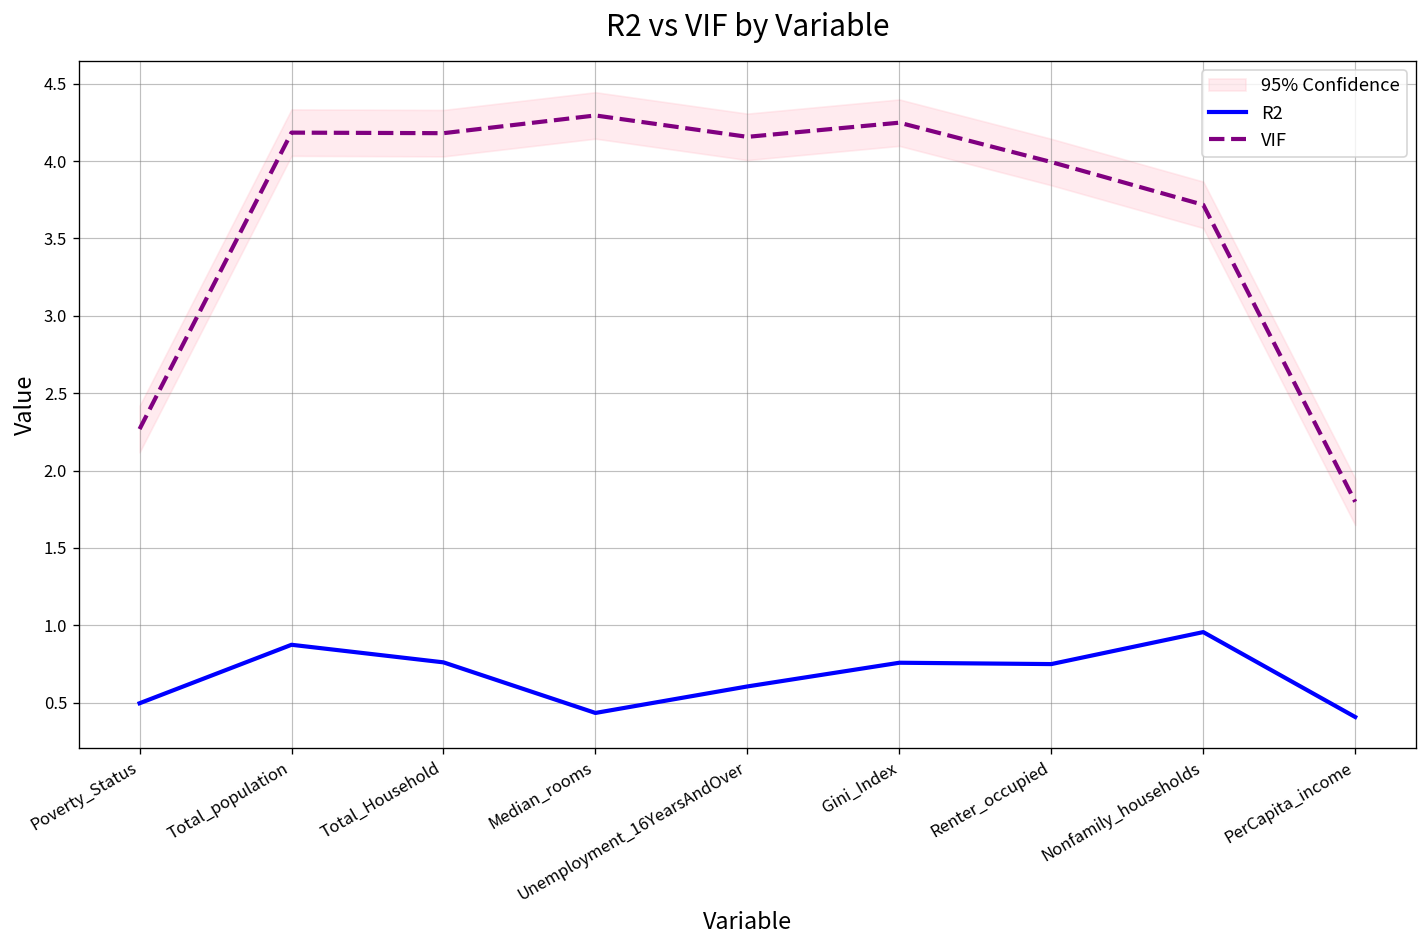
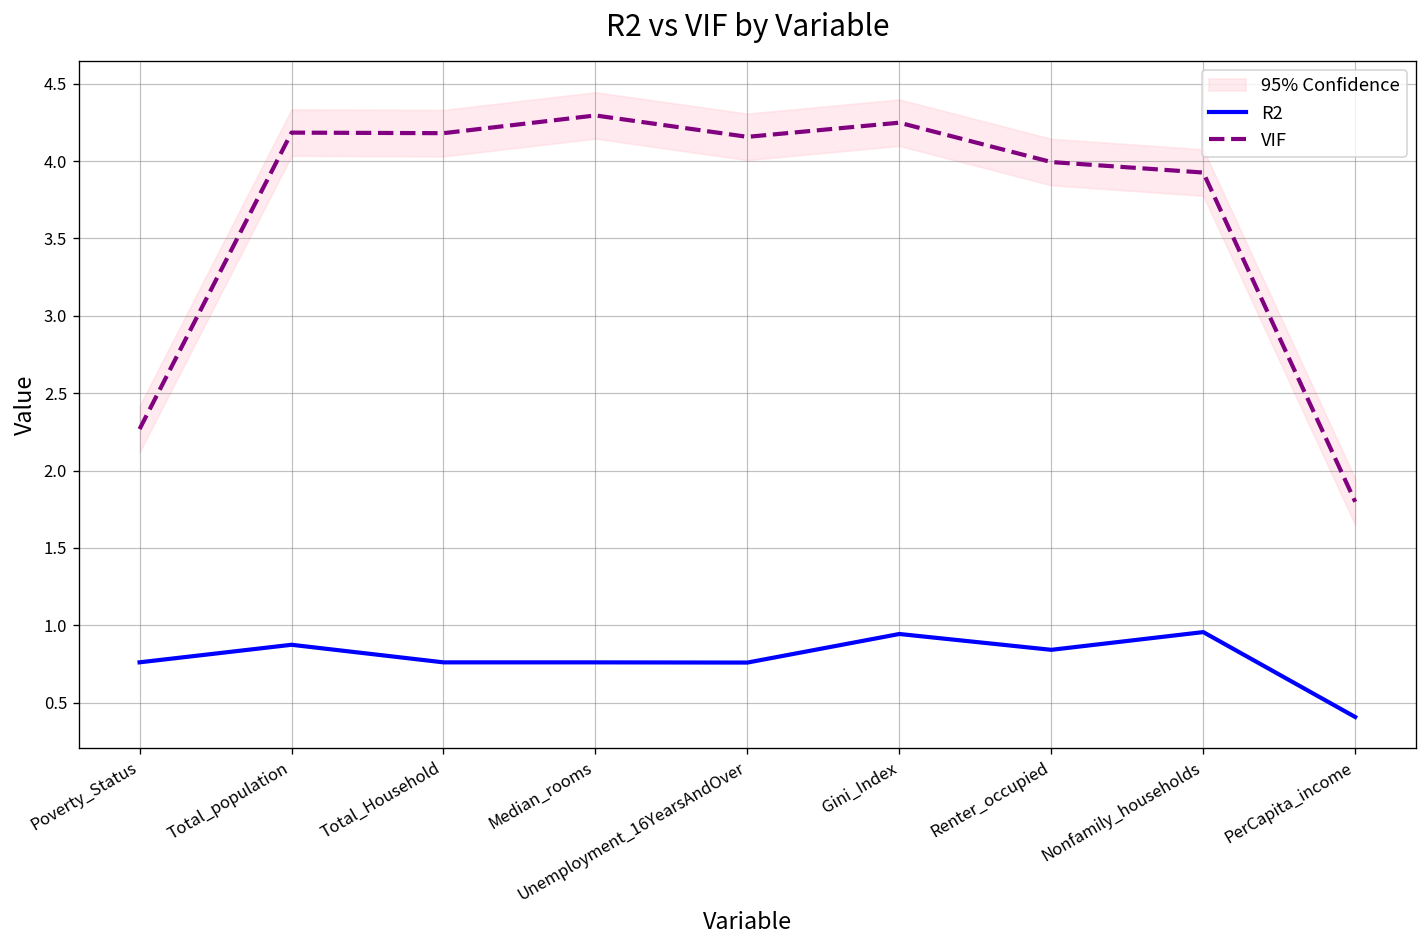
R2, Poverty_Status: 0.50 -> 0.76
R2, Median_rooms: 0.43 -> 0.76
R2, Unemployment_16YearsAndOver: 0.61 -> 0.76
R2, Gini_Index: 0.76 -> 0.94
R2, Renter_occupied: 0.75 -> 0.84
VIF, Nonfamily_households: 3.72 -> 3.93
